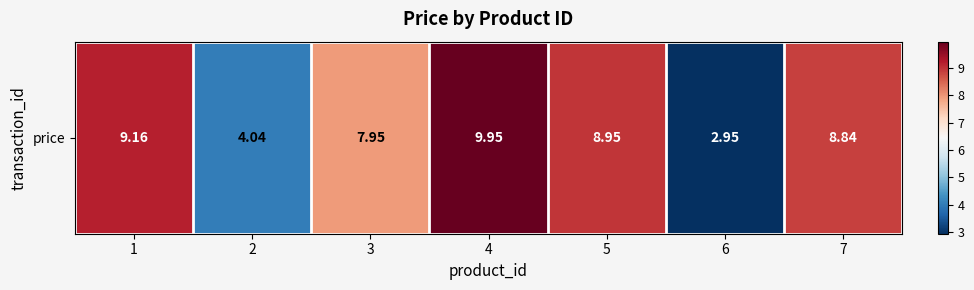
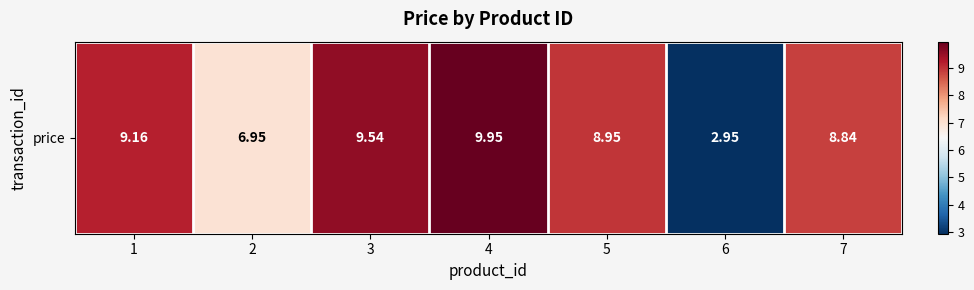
price, 2: 4.04 -> 6.95
price, 3: 7.95 -> 9.54
